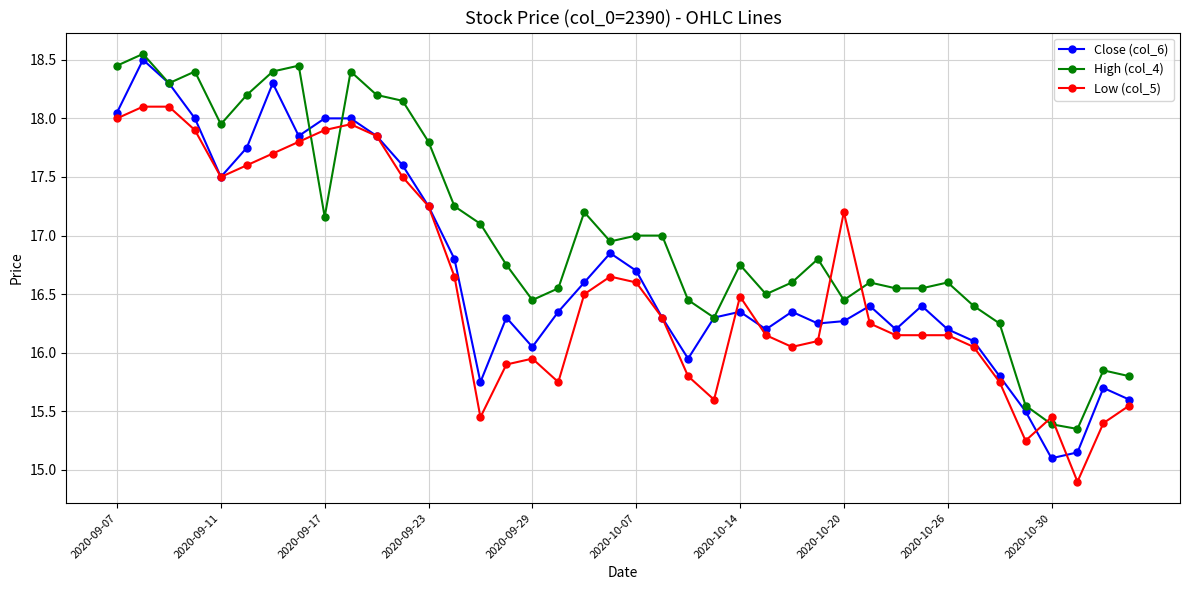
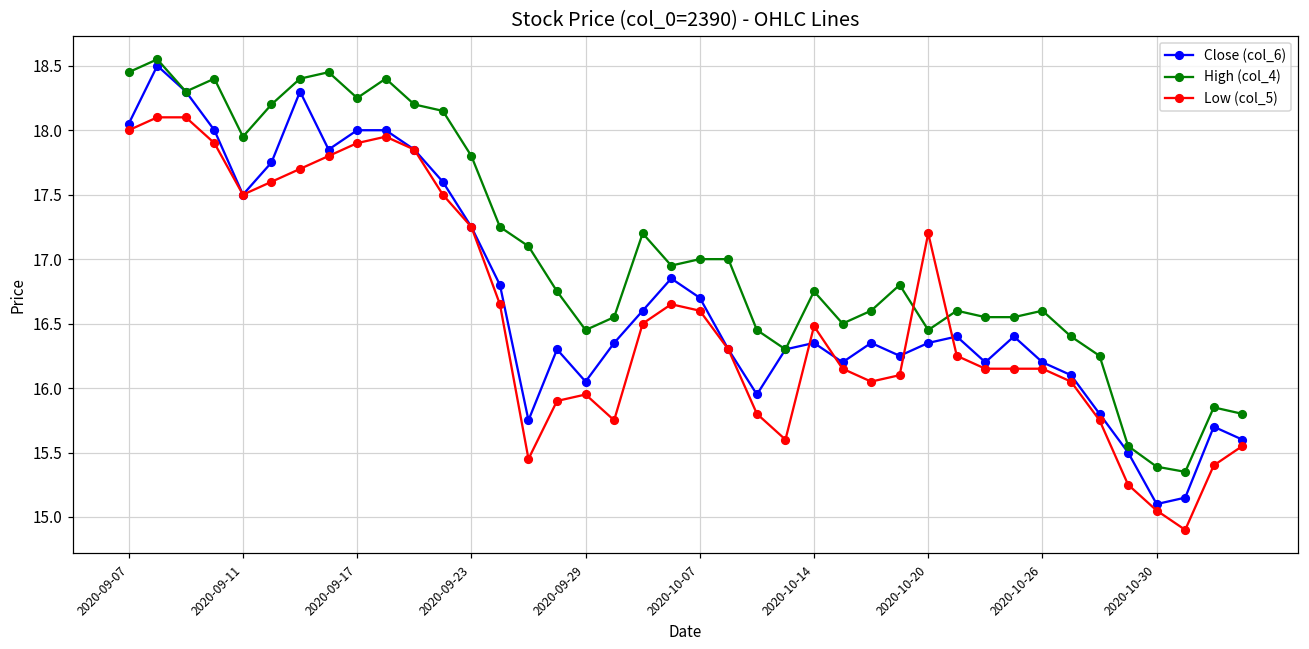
High (col_4), 2020-09-17: 17.16 -> 18.25
Close (col_6), 2020-10-20: 16.27 -> 16.35
Low (col_5), 2020-10-30: 15.45 -> 15.05
